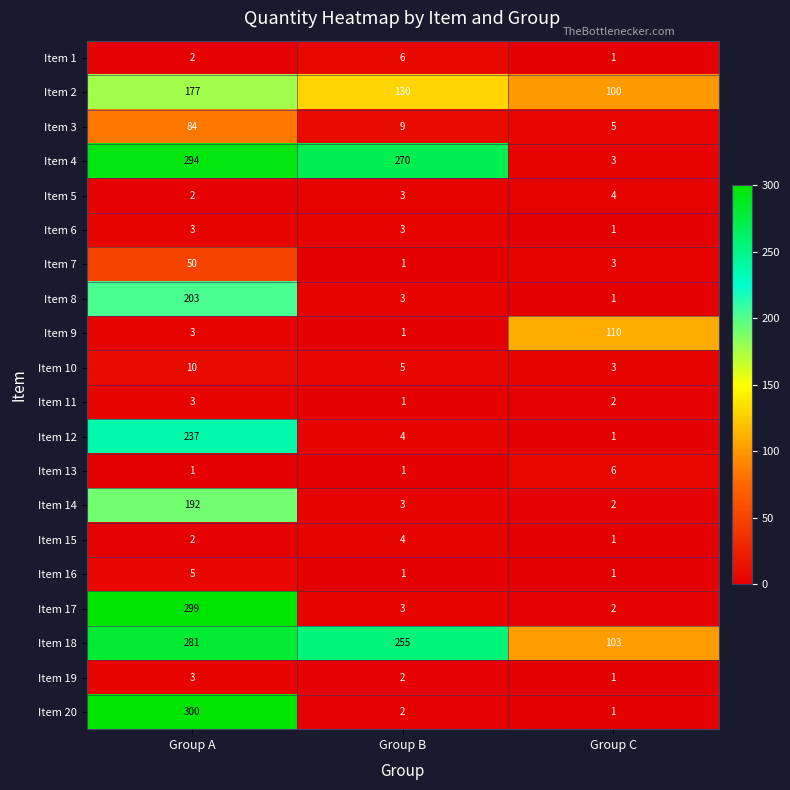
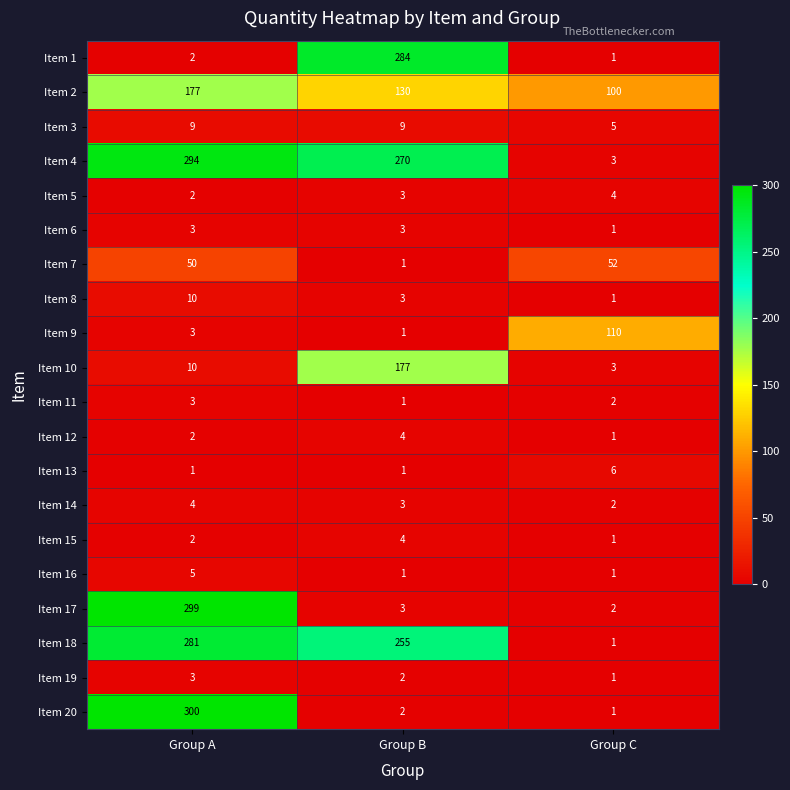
Item 1, Group B: 6 -> 284
Item 3, Group A: 84 -> 9
Item 7, Group C: 3 -> 52
Item 8, Group A: 203 -> 10
Item 10, Group B: 5 -> 177
Item 12, Group A: 237 -> 2
Item 14, Group A: 192 -> 4
Item 18, Group C: 103 -> 1
